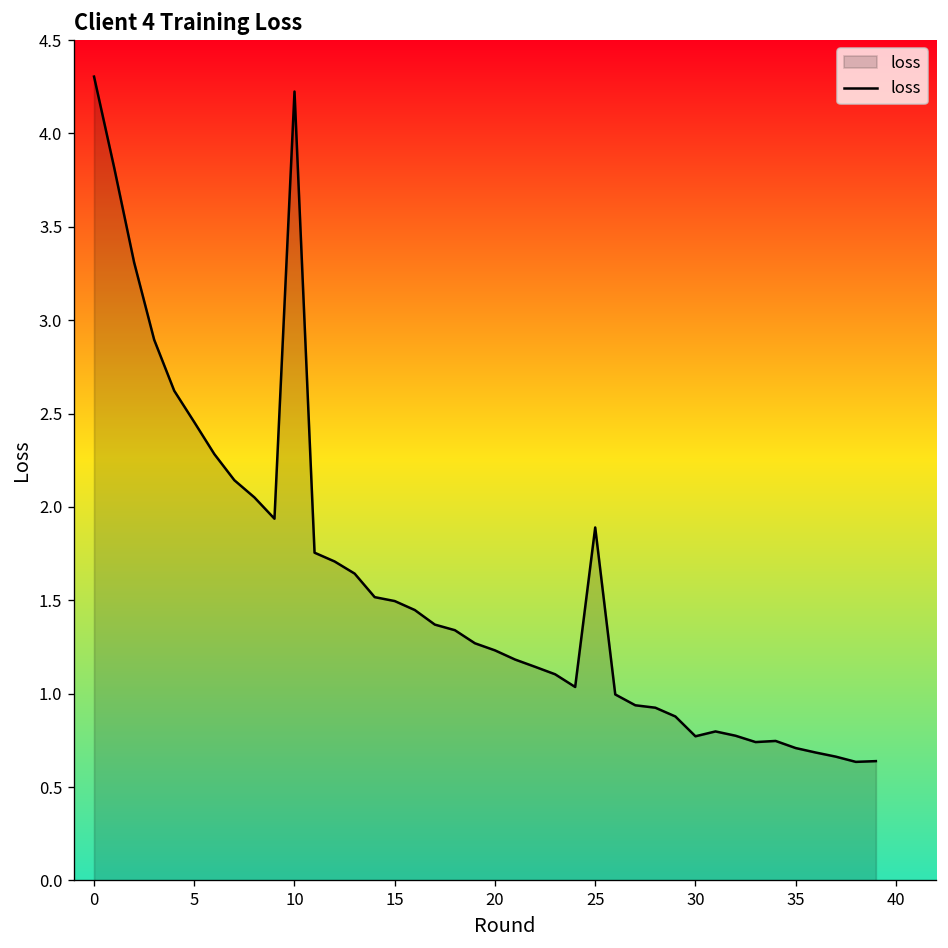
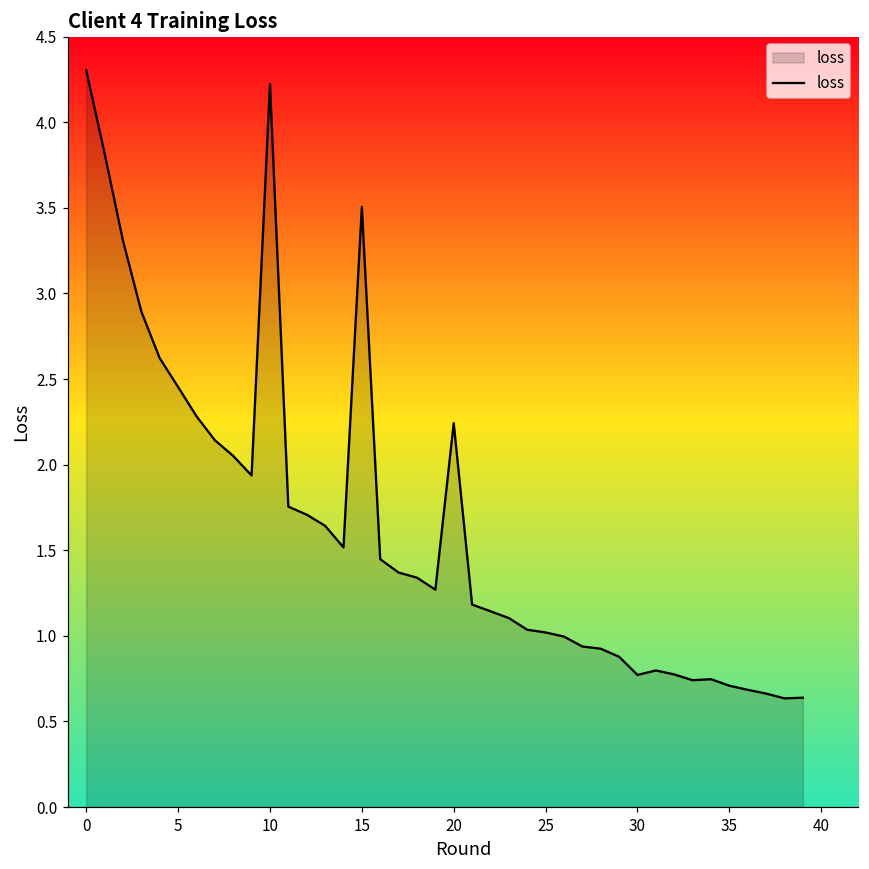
15: 1.50 -> 3.51
20: 1.23 -> 2.24
25: 1.89 -> 1.02
